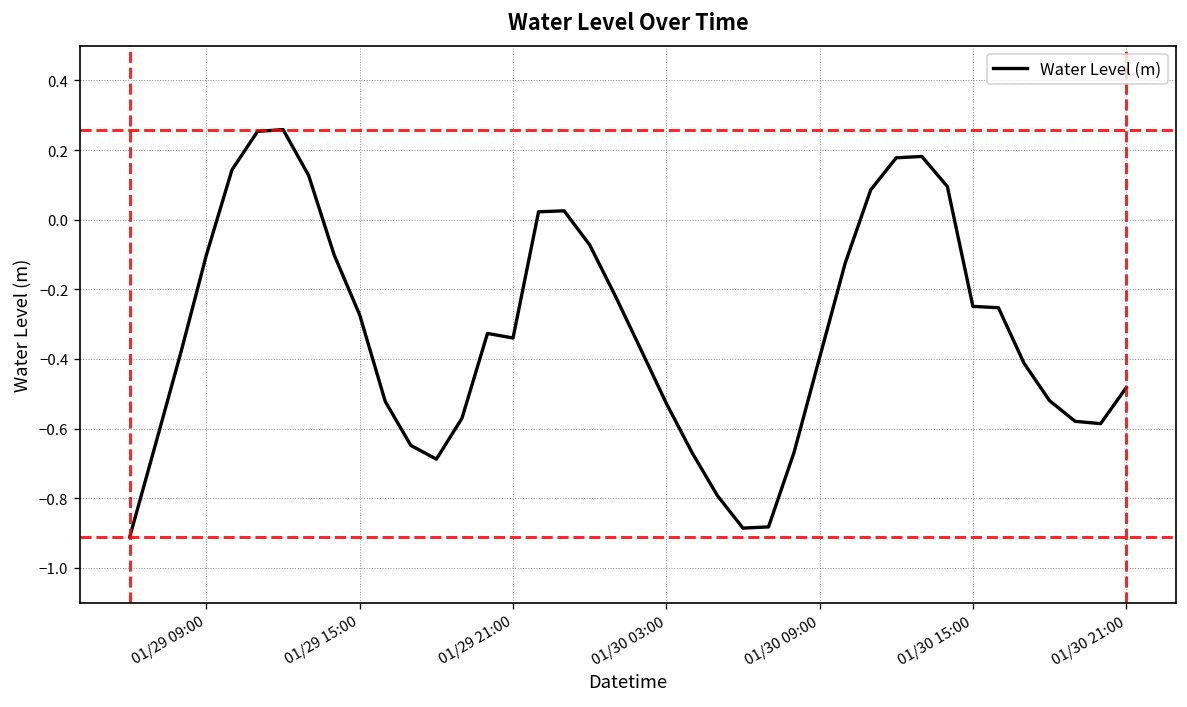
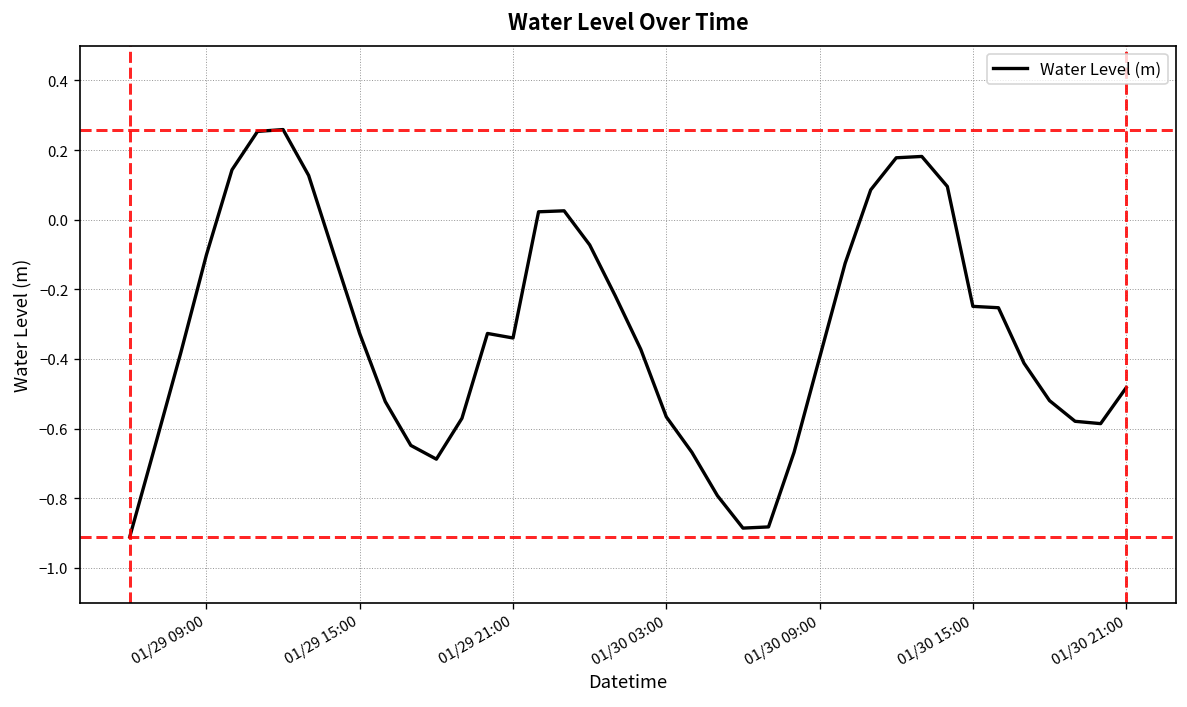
01/29 15:00: -0.27 -> -0.33
01/30 03:00: -0.53 -> -0.57
